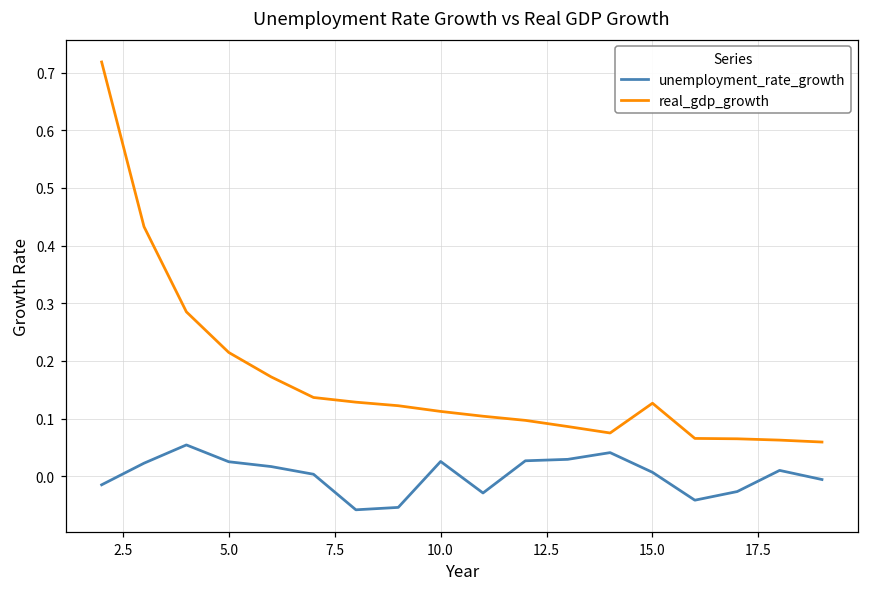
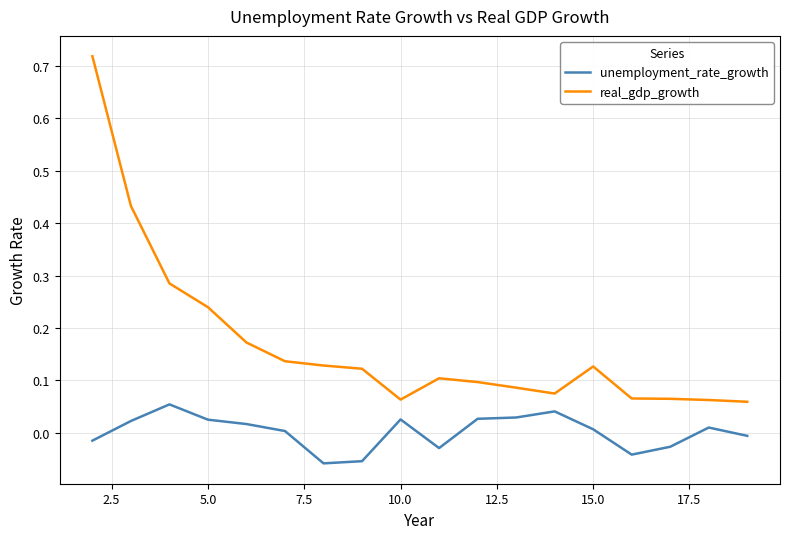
real_gdp_growth, 5.0: 0.21 -> 0.24
real_gdp_growth, 10.0: 0.11 -> 0.06
